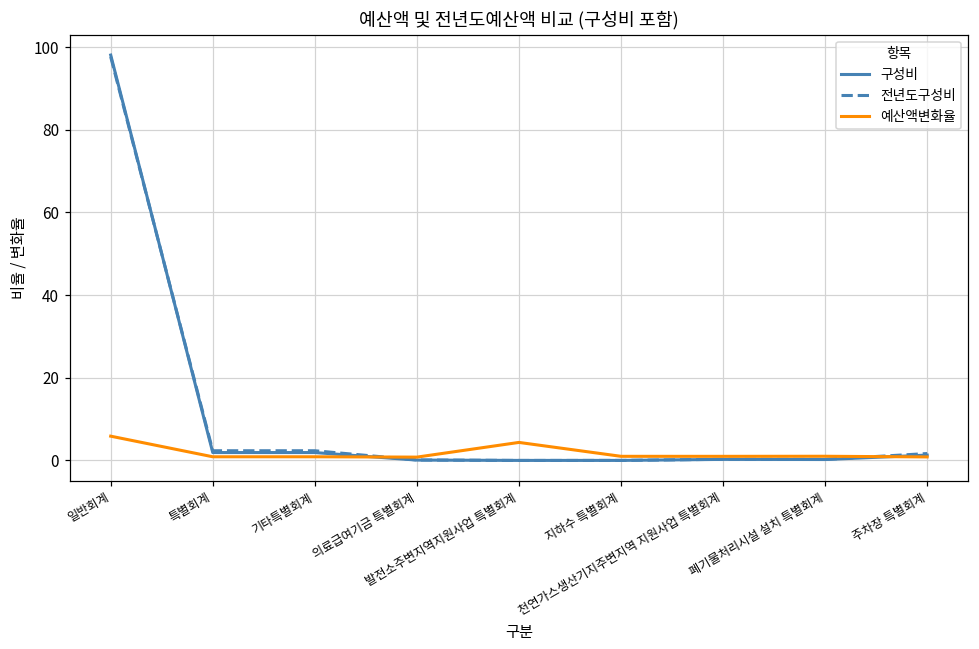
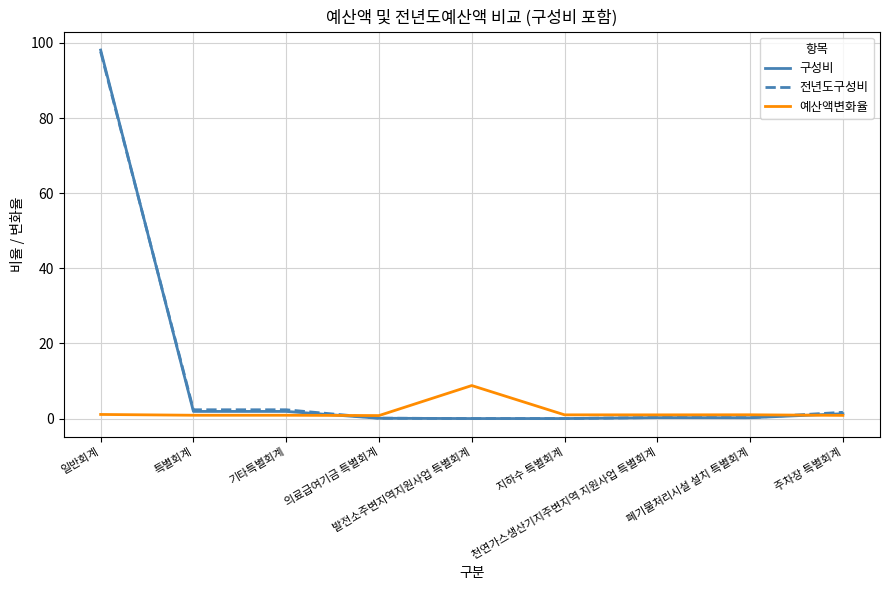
예산액변화율, 일반회계: 6 -> 1
예산액변화율, 발전소주변지역지원사업 특별회계: 4 -> 9
